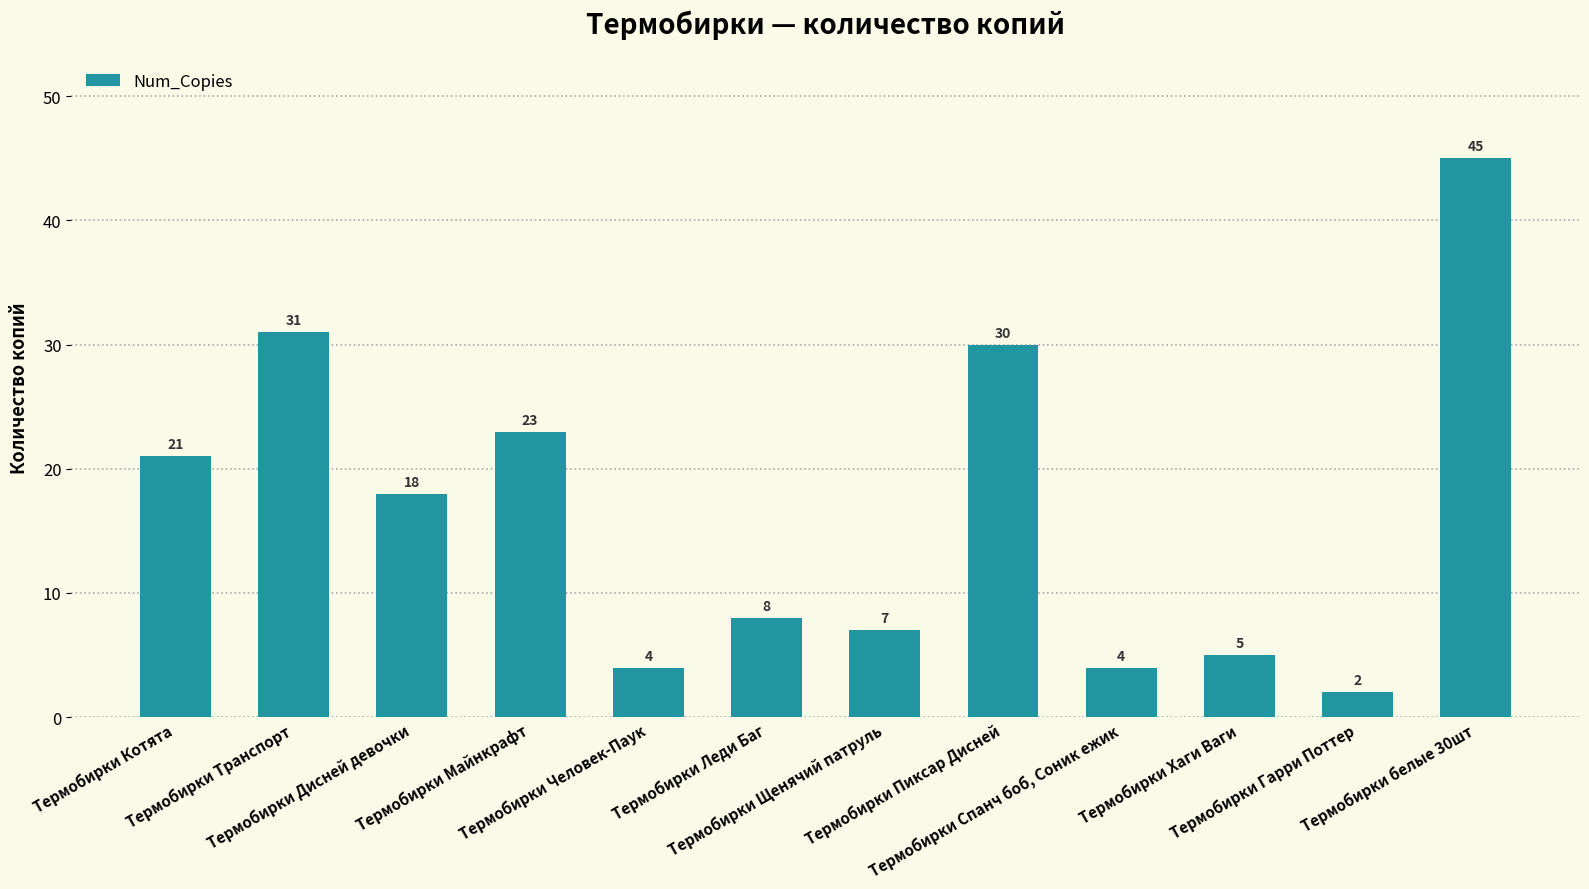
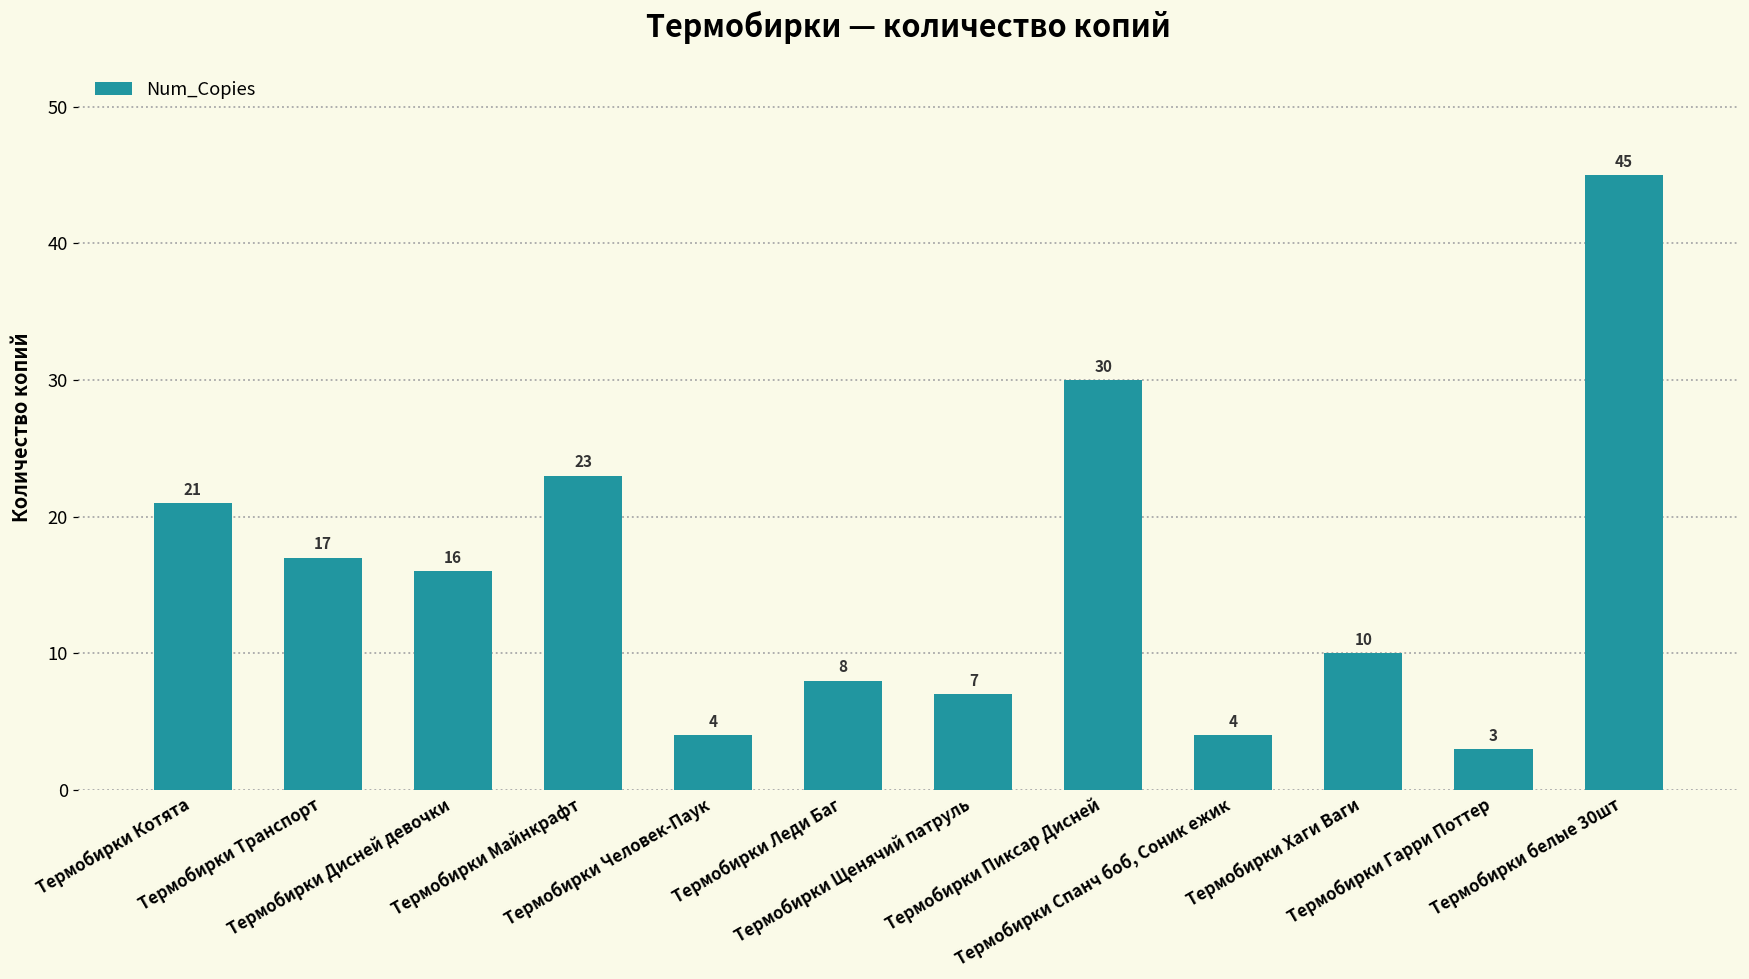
Термобирки Транспорт: 31 -> 17
Термобирки Дисней девочки: 18 -> 16
Термобирки Хаги Ваги: 5 -> 10
Термобирки Гарри Поттер: 2 -> 3
